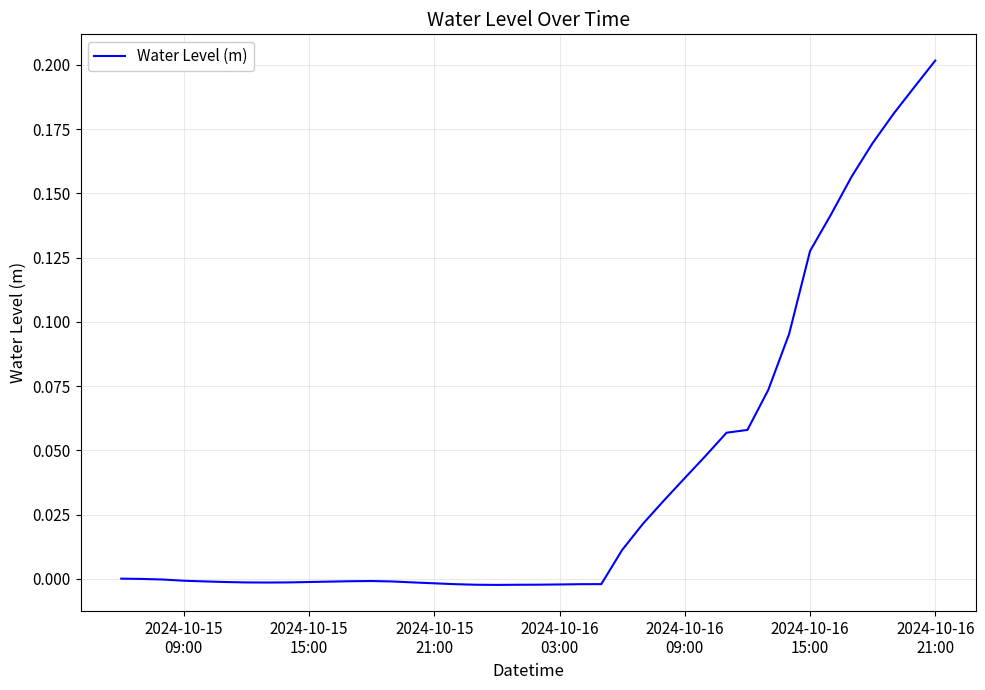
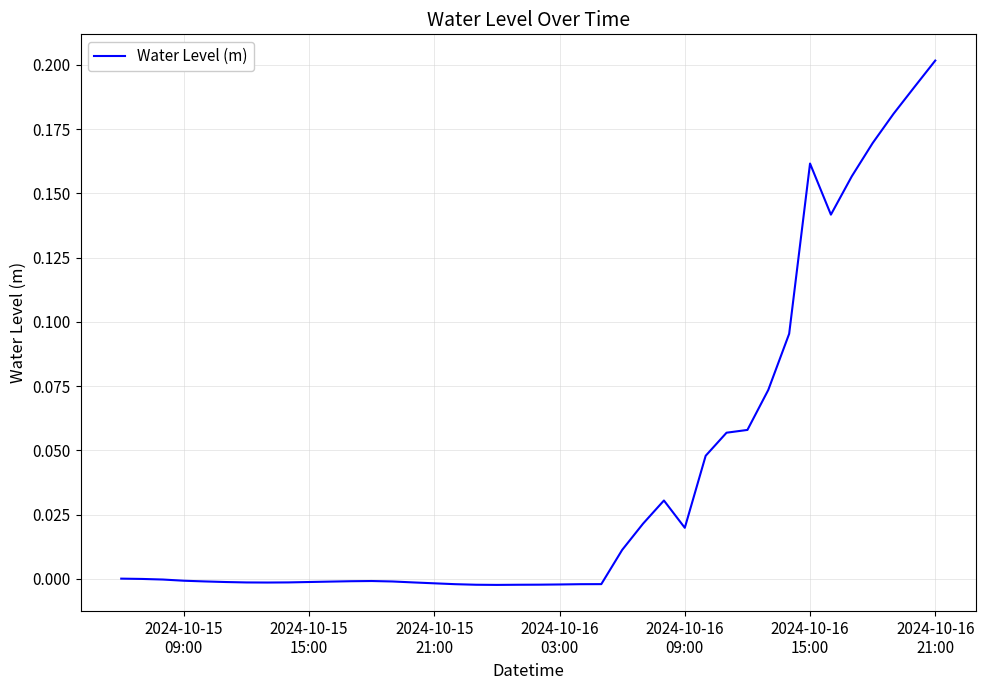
2024-10-16 09:00: 0.039 -> 0.020
2024-10-16 15:00: 0.128 -> 0.162
